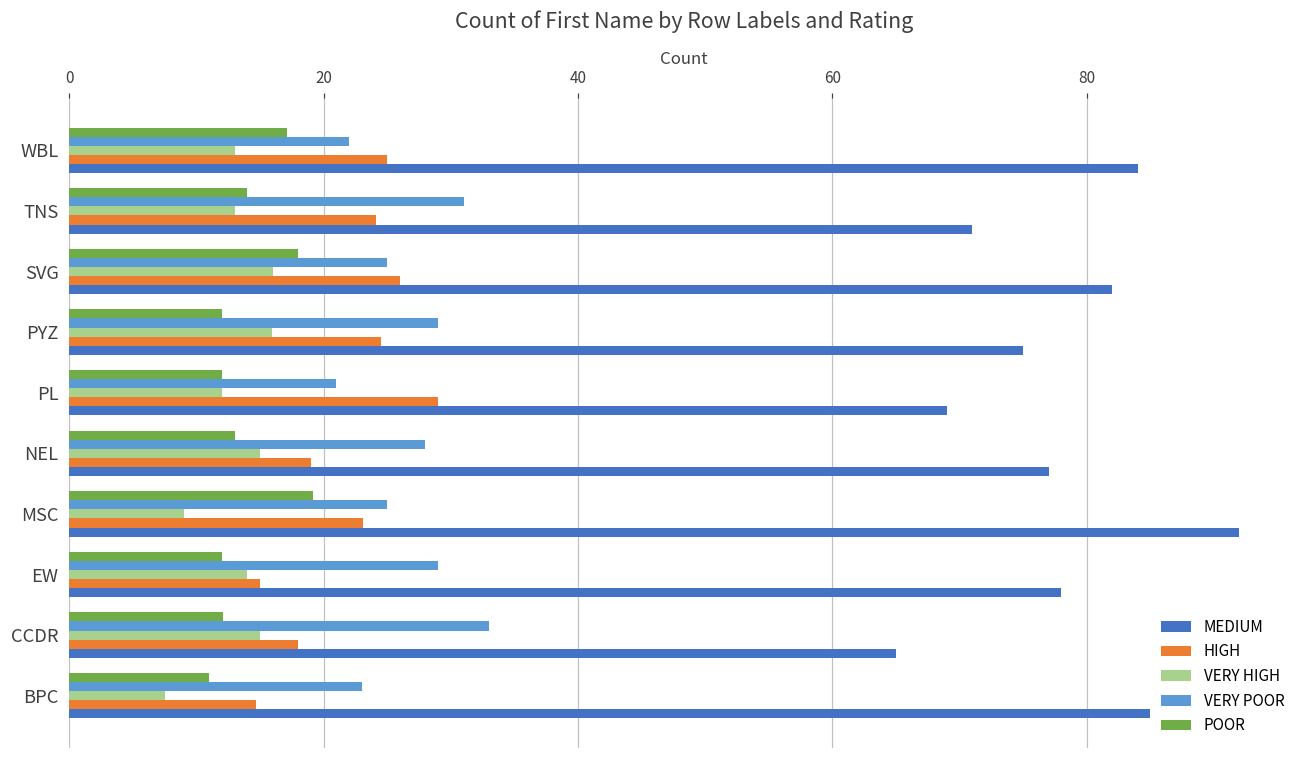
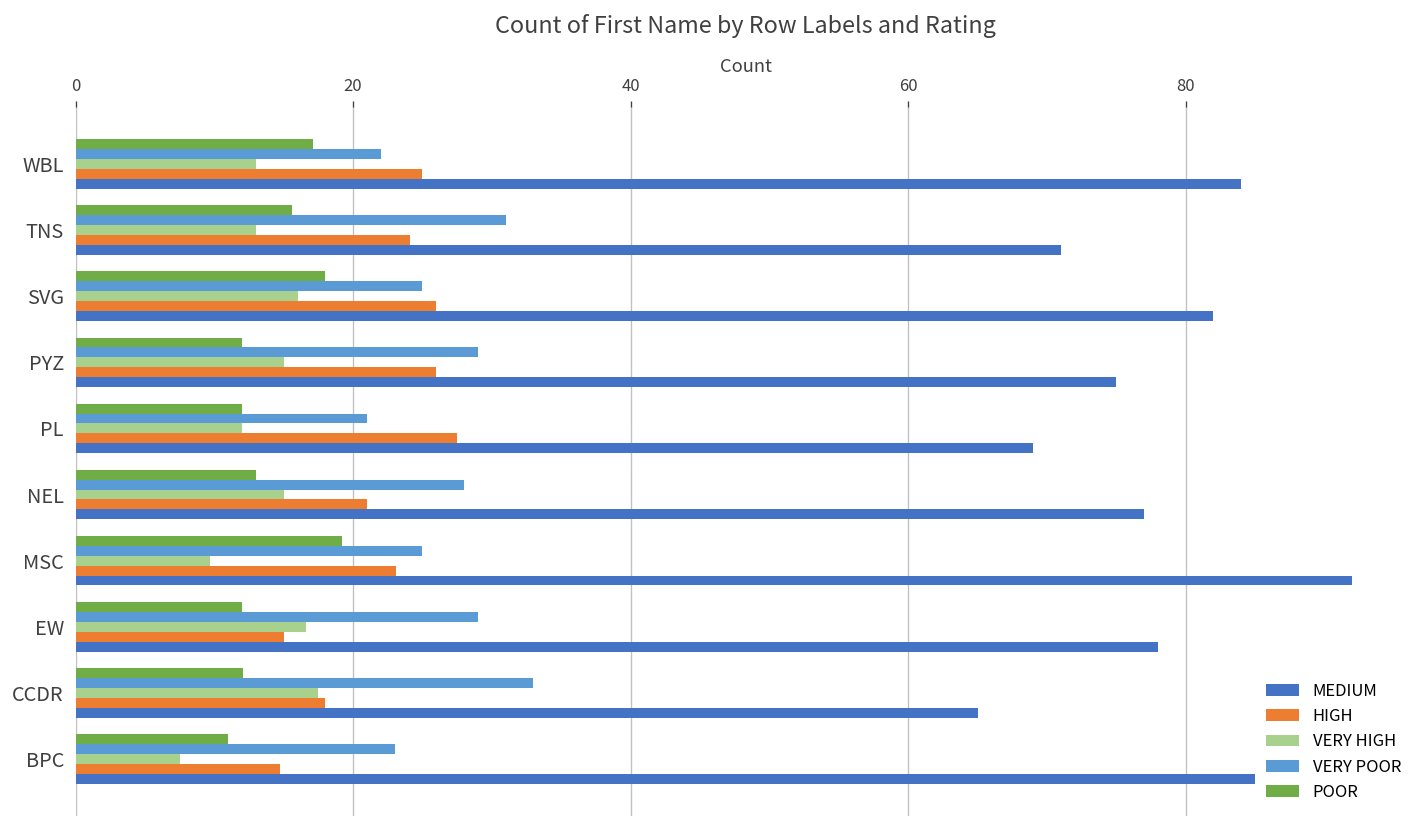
POOR, TNS: 14.0 -> 15.6
VERY HIGH, PYZ: 15.9 -> 15.0
HIGH, PYZ: 24.5 -> 26.0
HIGH, PL: 29.0 -> 27.5
HIGH, NEL: 19 -> 21
VERY HIGH, MSC: 9.0 -> 9.7
VERY HIGH, EW: 14.0 -> 16.6
VERY HIGH, CCDR: 15.0 -> 17.5
